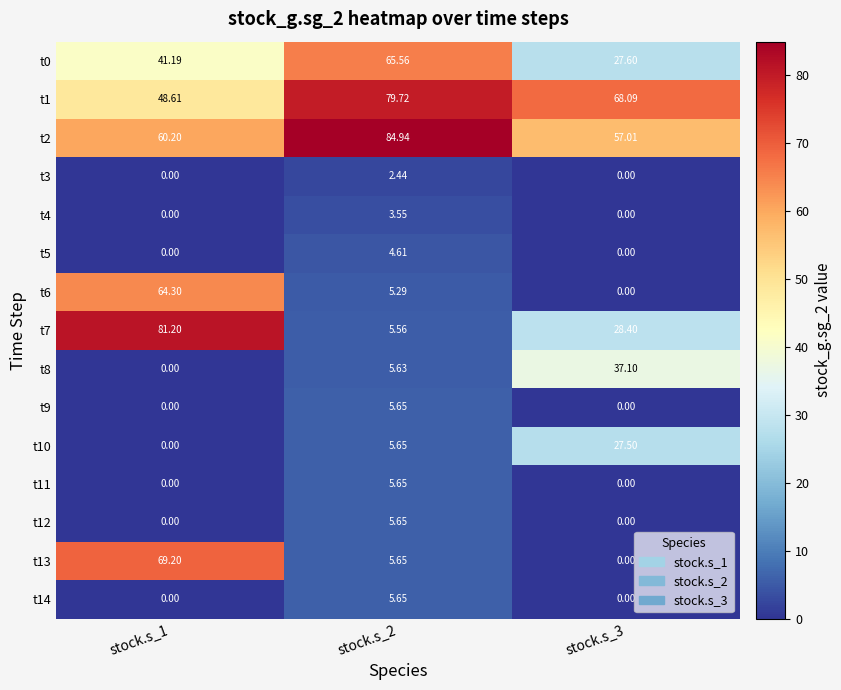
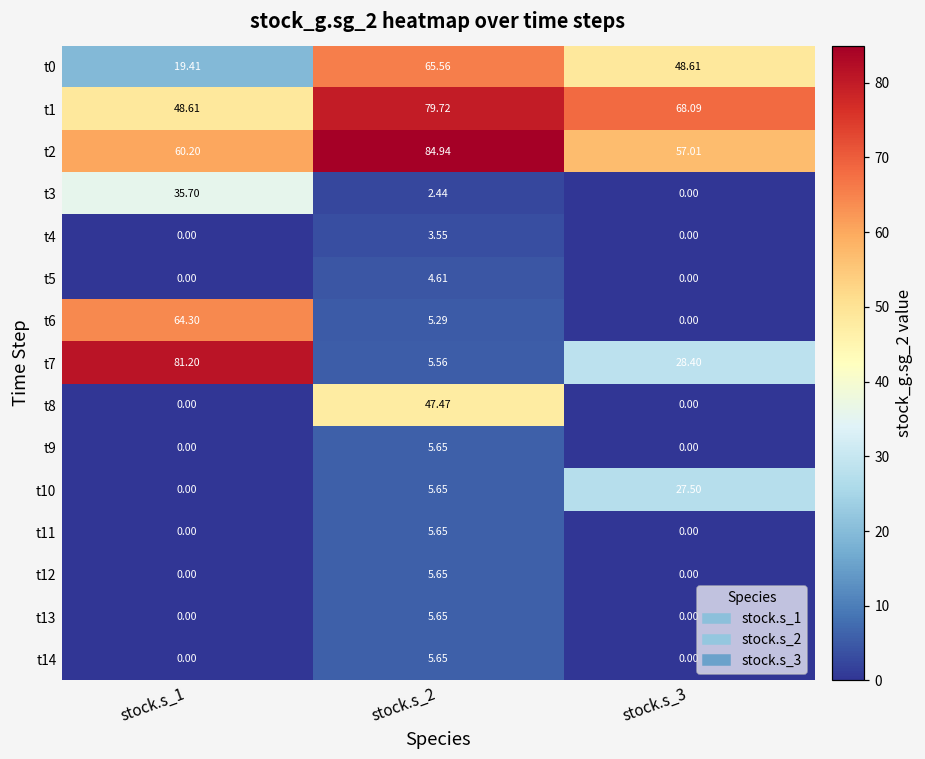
t0, stock.s_1: 41.19 -> 19.41
t0, stock.s_3: 27.60 -> 48.61
t3, stock.s_1: 0.00 -> 35.70
t8, stock.s_2: 5.63 -> 47.47
t8, stock.s_3: 37.10 -> 0.00
t13, stock.s_1: 69.20 -> 0.00
